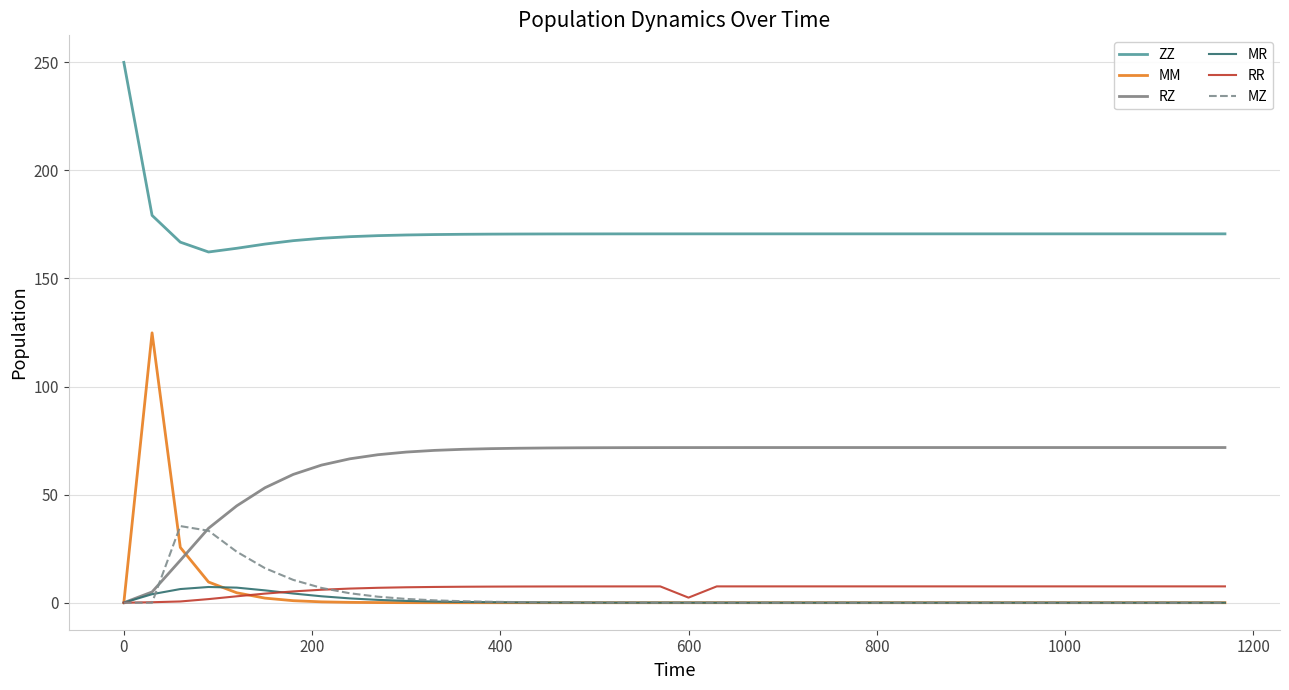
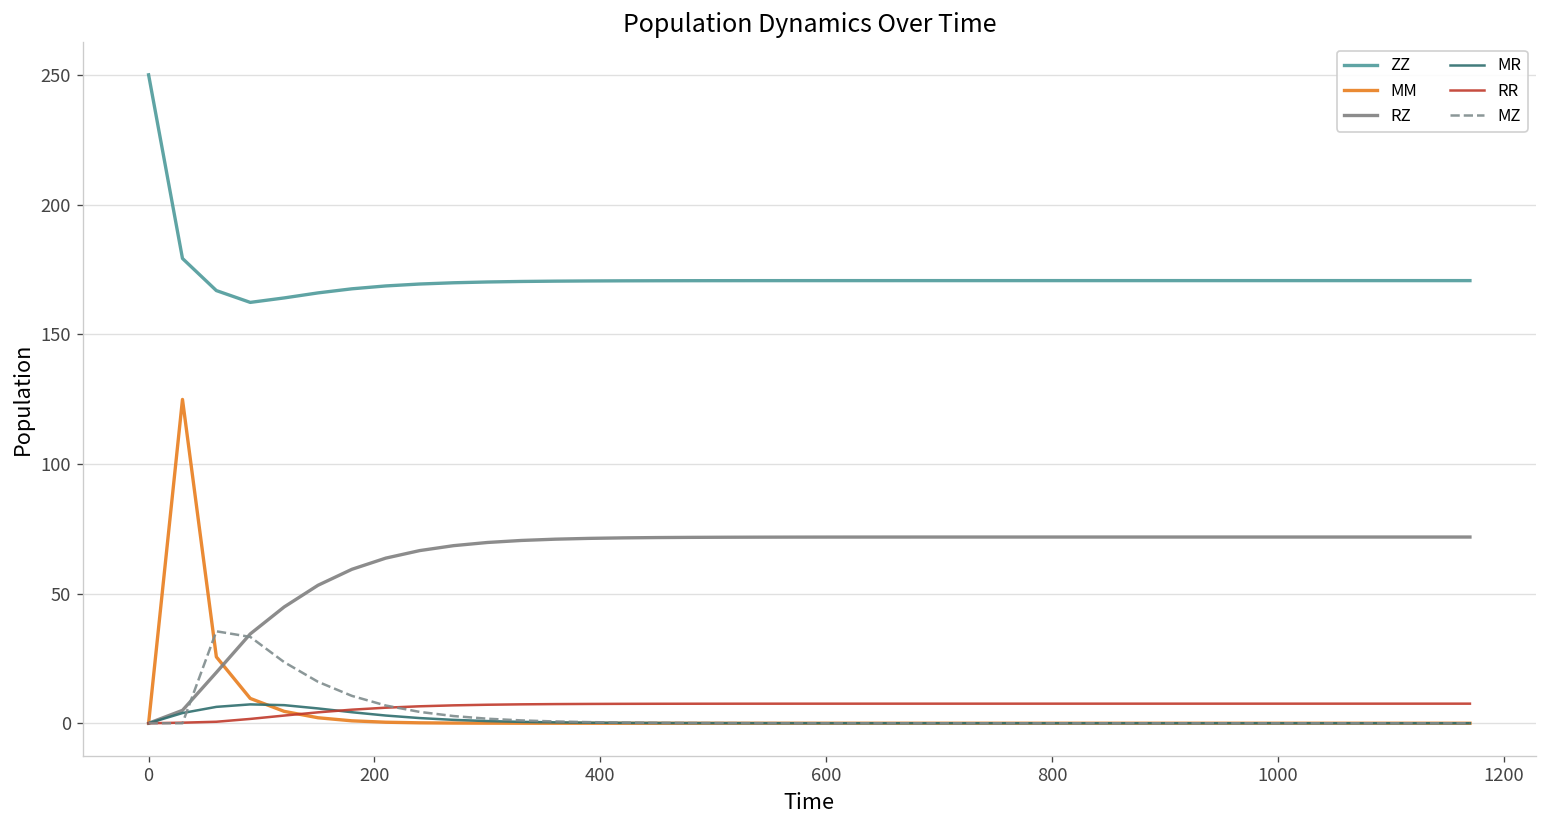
RR, 600: 2 -> 8
